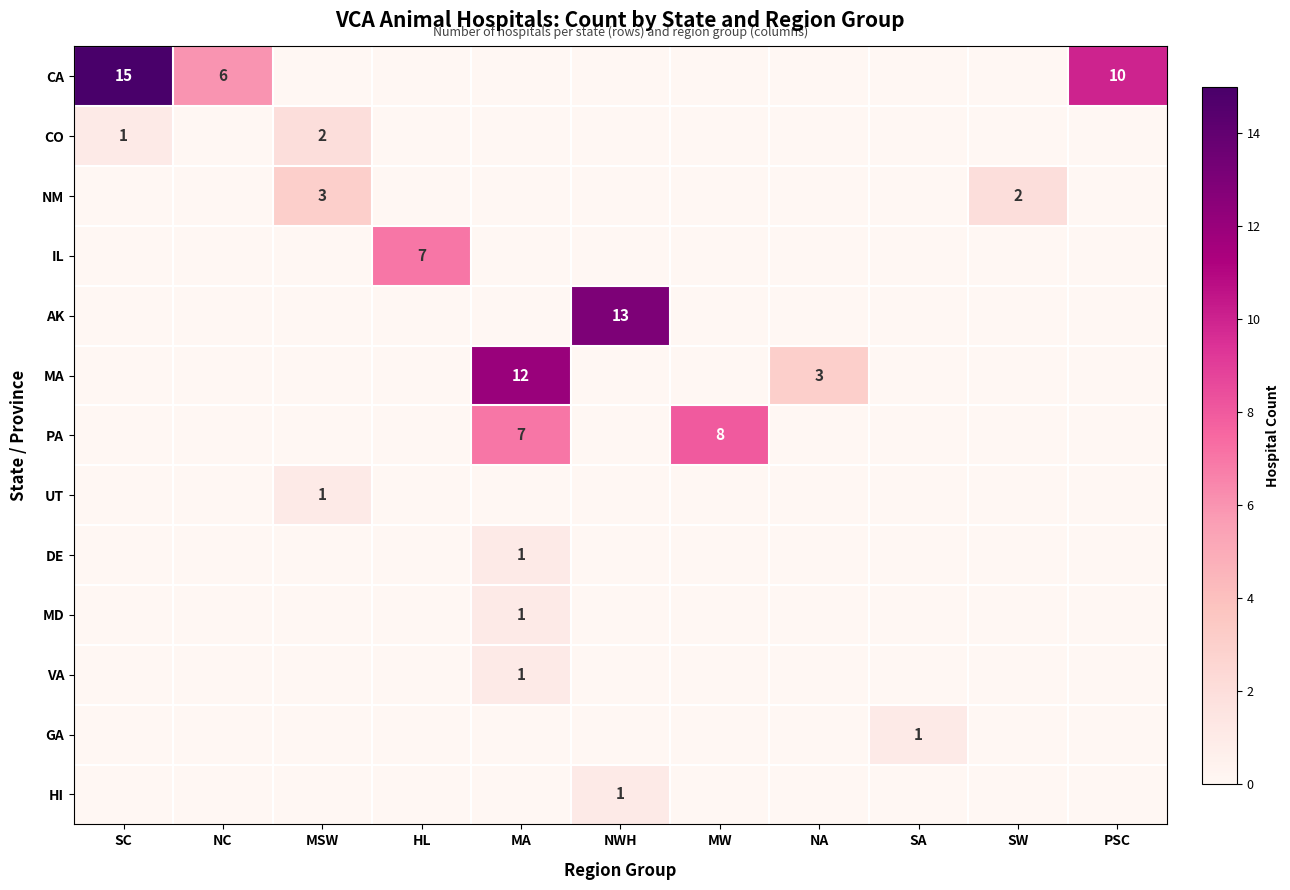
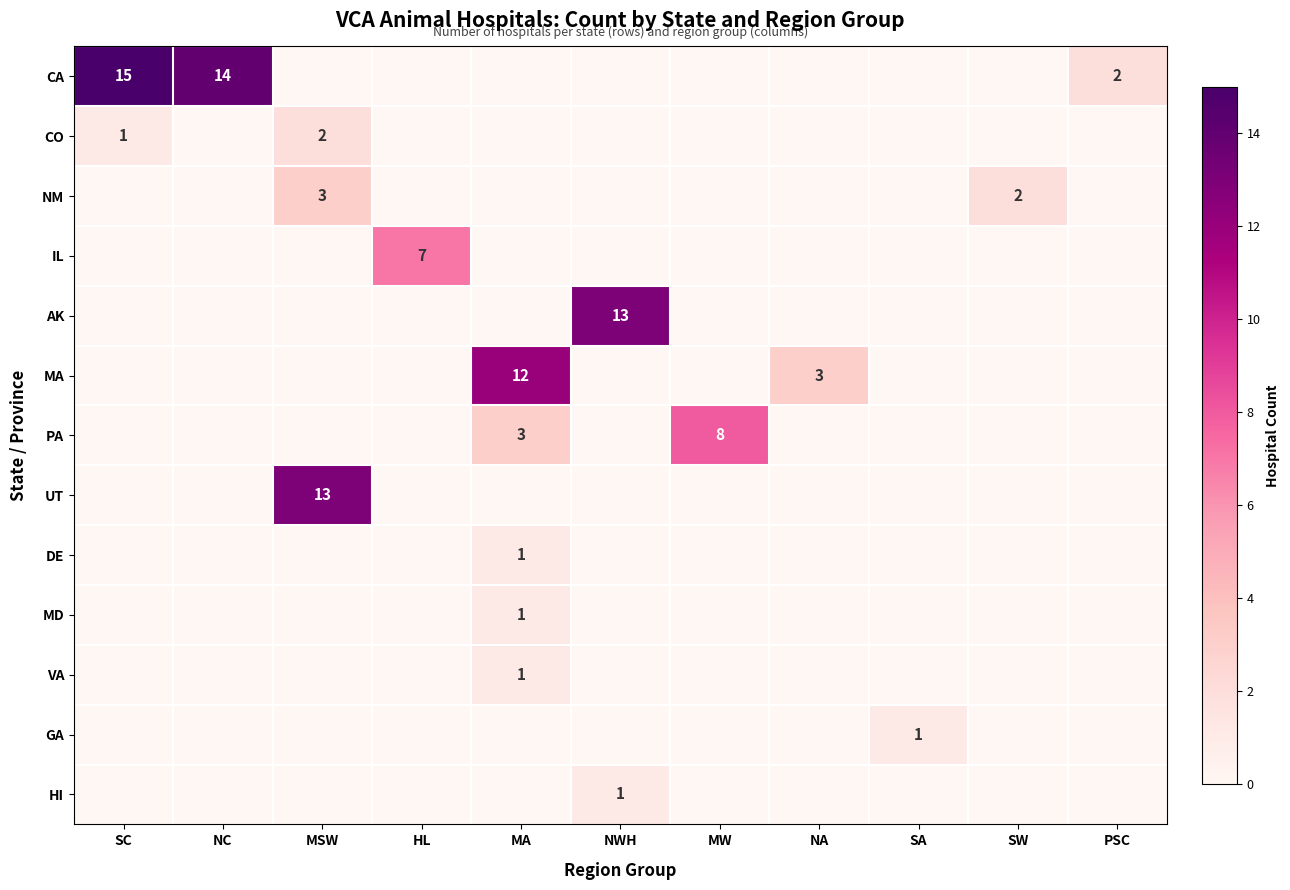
CA, NC: 6 -> 14
CA, PSC: 10 -> 2
PA, MA: 7 -> 3
UT, MSW: 1 -> 13
